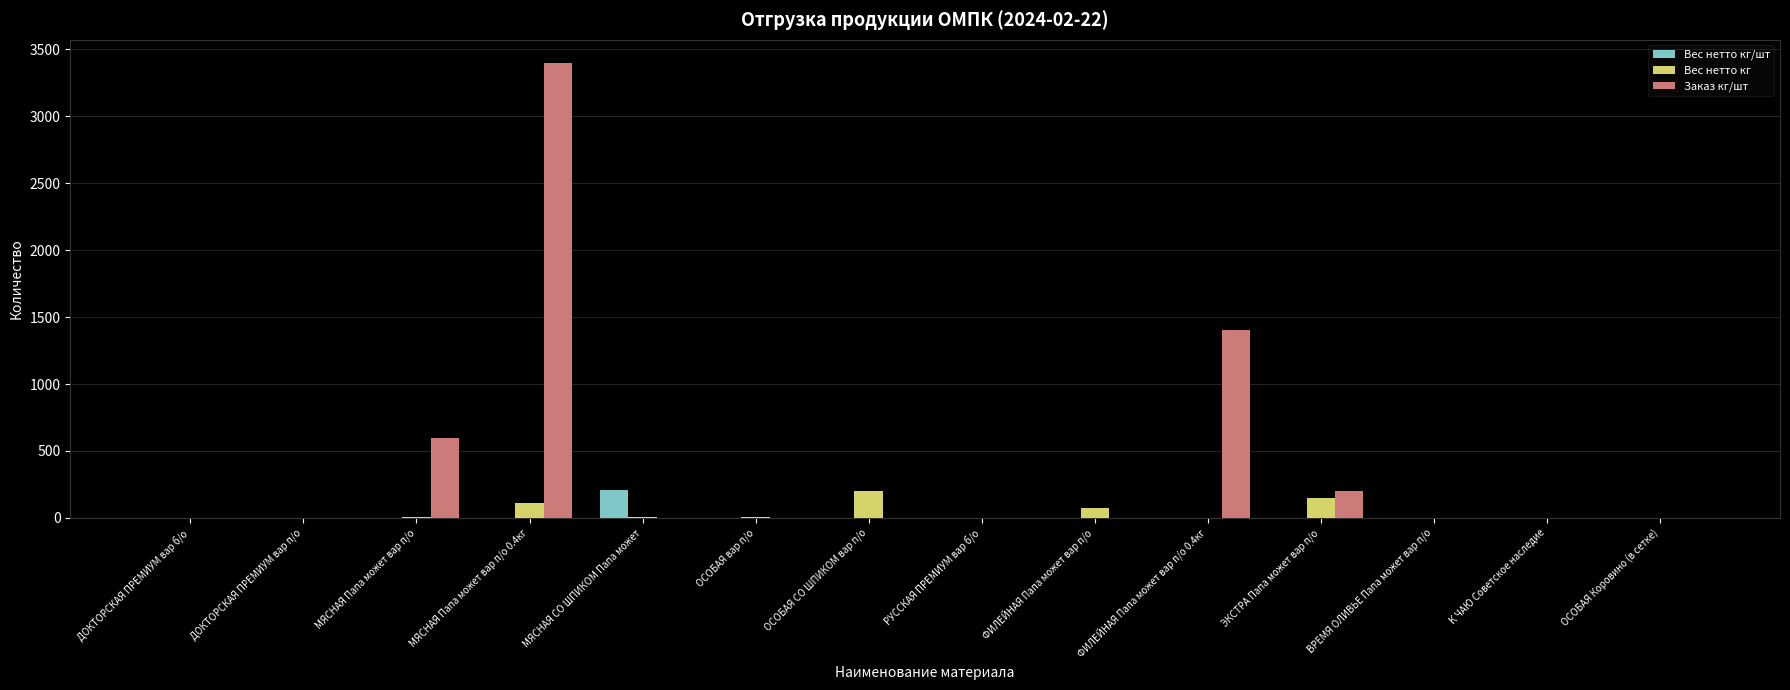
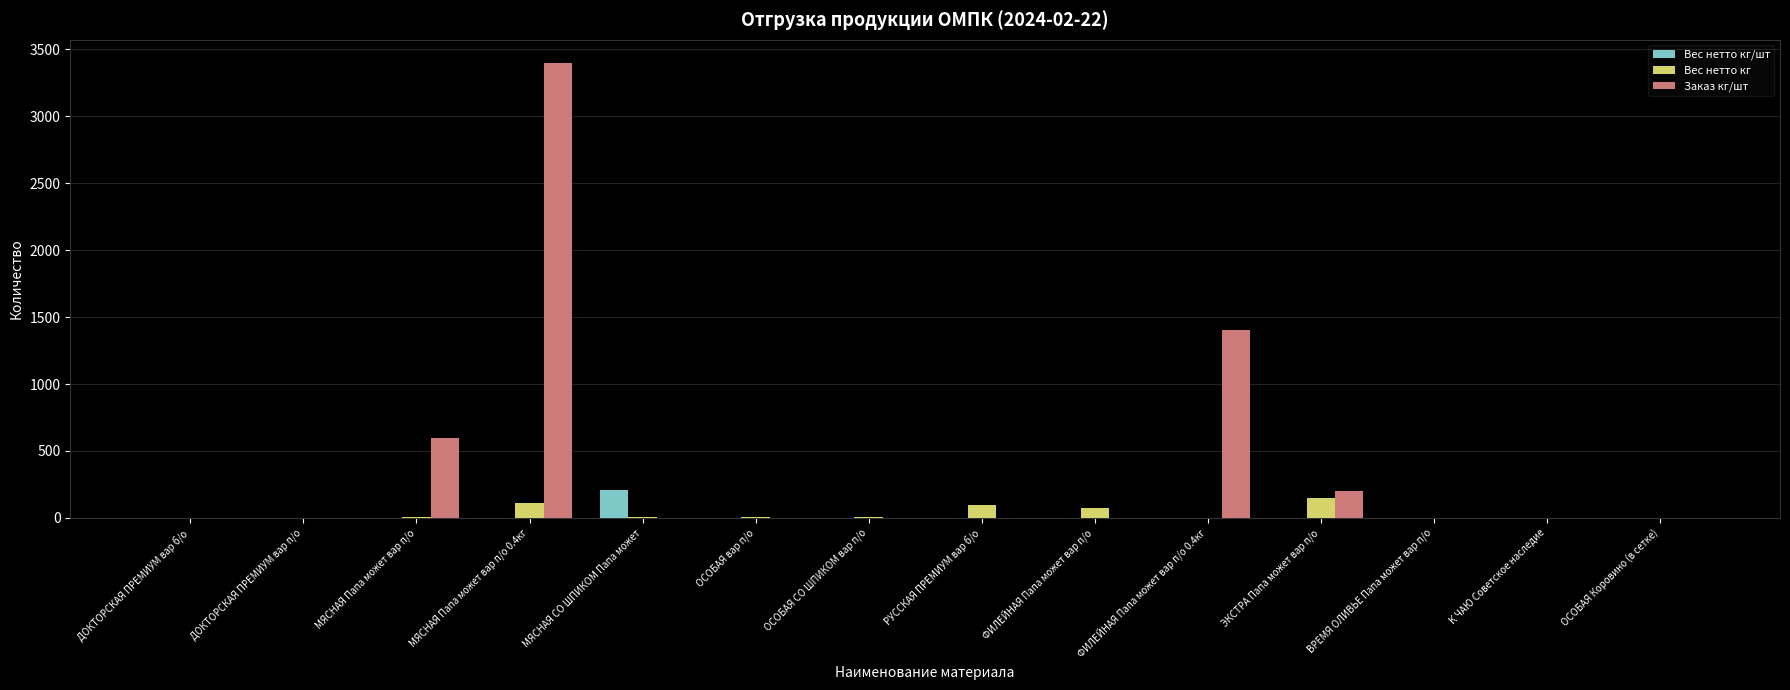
Вес нетто кг, ОСОБАЯ СО ШПИКОМ вар п/о: 200 -> 0
Вес нетто кг, РУССКАЯ ПРЕМИУМ вар б/о: 0 -> 100
